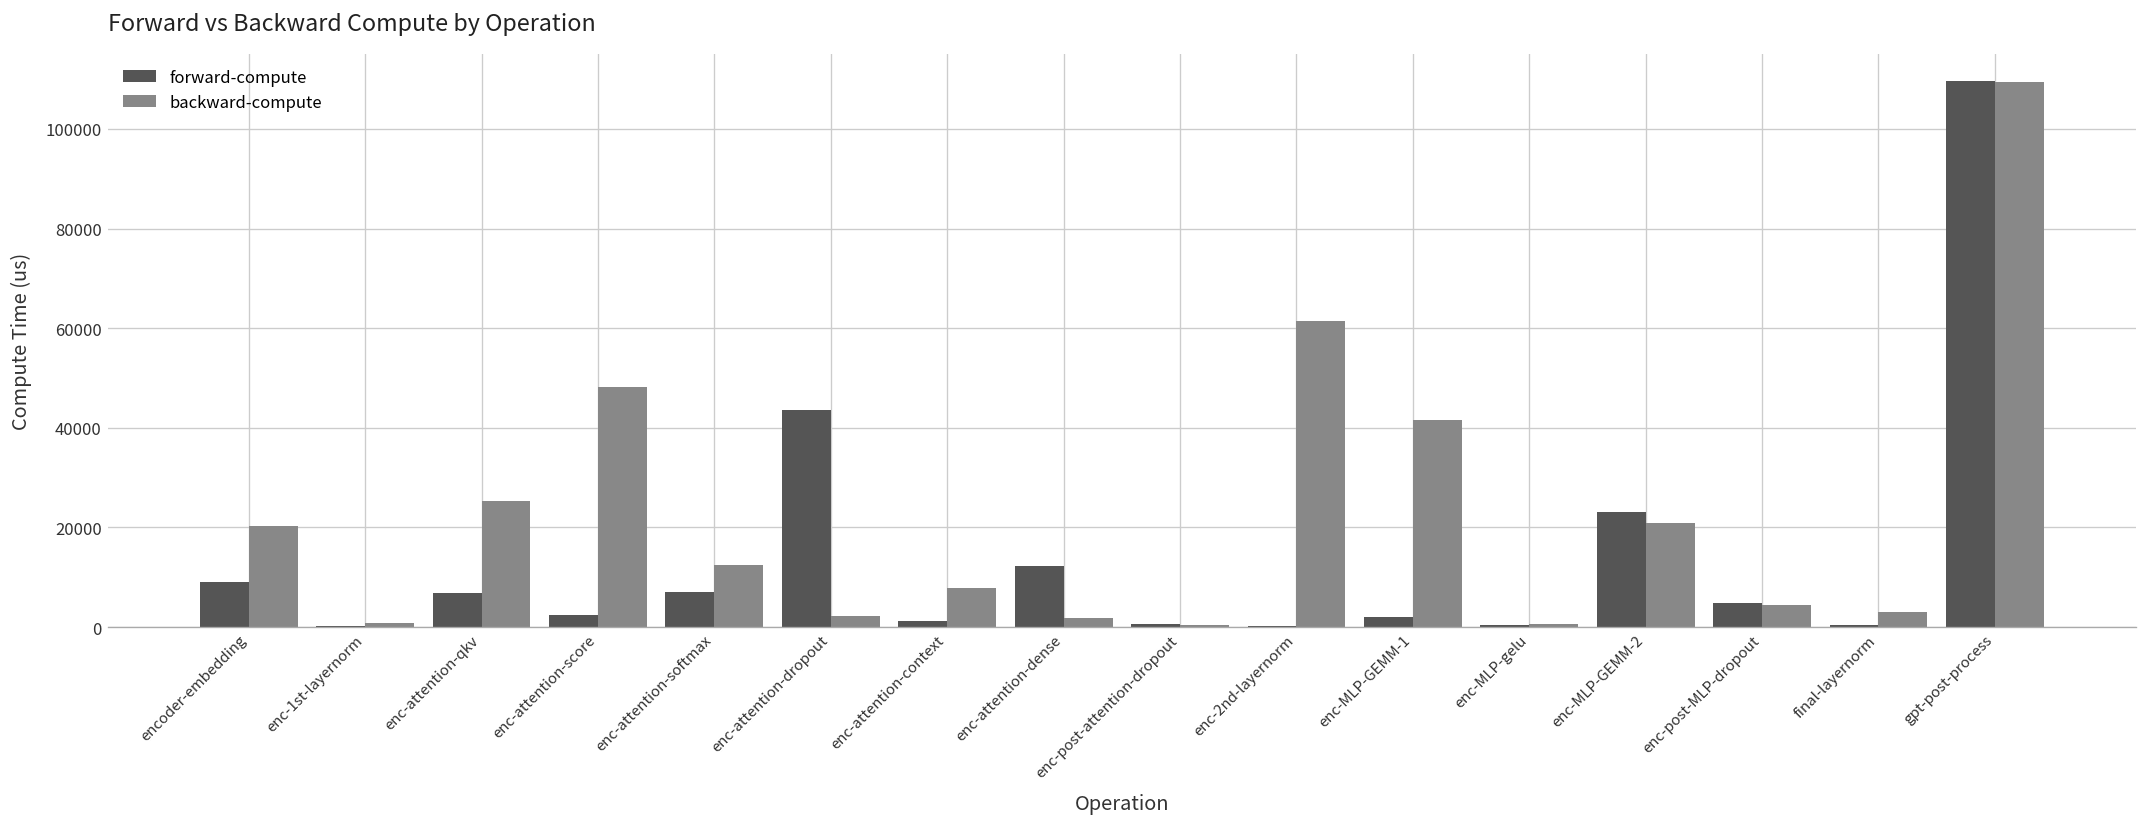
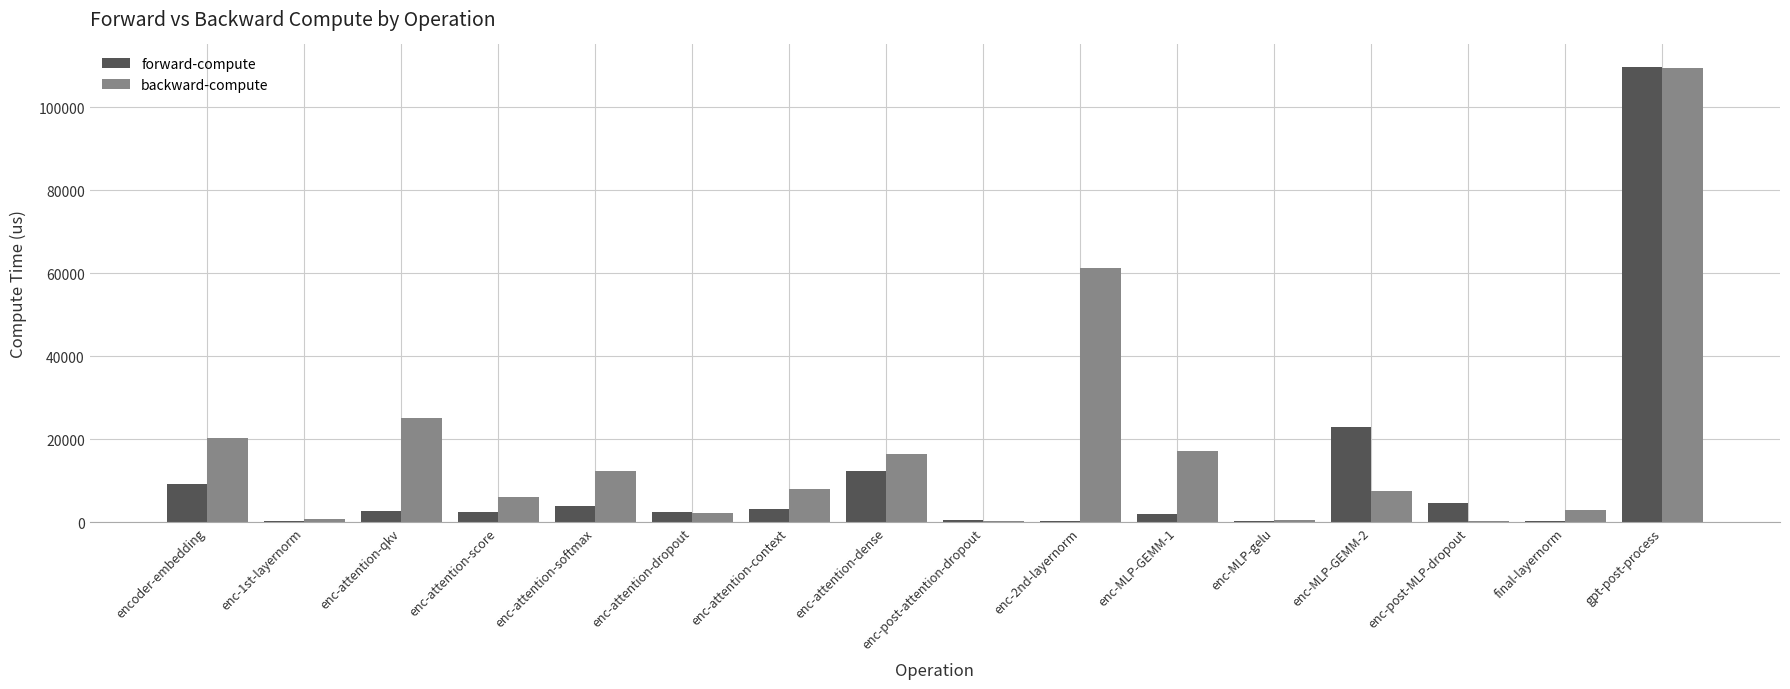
forward-compute, enc-attention-qkv: 7000 -> 3000
backward-compute, enc-attention-score: 48000 -> 6000
forward-compute, enc-attention-softmax: 7000 -> 4000
forward-compute, enc-attention-dropout: 44000 -> 2000
forward-compute, enc-attention-context: 1000 -> 3000
backward-compute, enc-attention-dense: 2000 -> 17000
backward-compute, enc-MLP-GEMM-1: 42000 -> 17000
backward-compute, enc-MLP-GEMM-2: 21000 -> 7000
backward-compute, enc-post-MLP-dropout: 4000 -> 0
